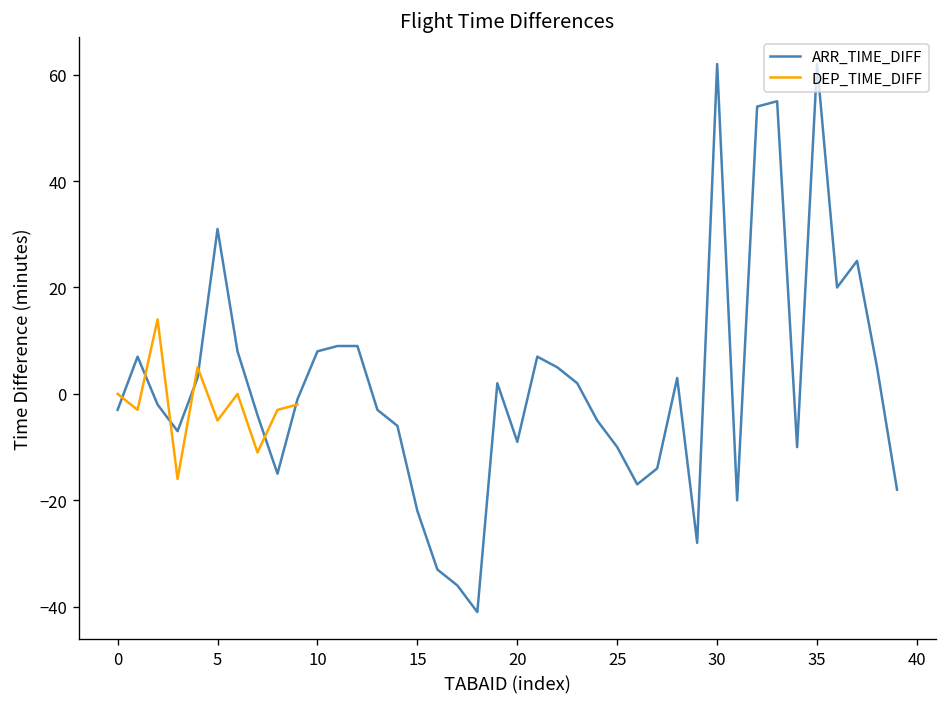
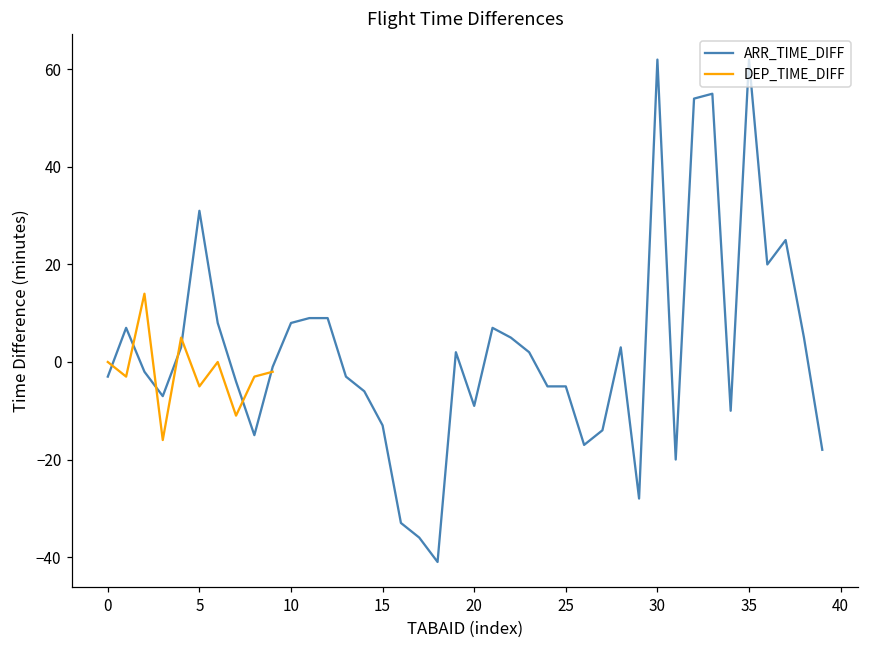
ARR_TIME_DIFF, 15: -22 -> -13
ARR_TIME_DIFF, 25: -10 -> -5
